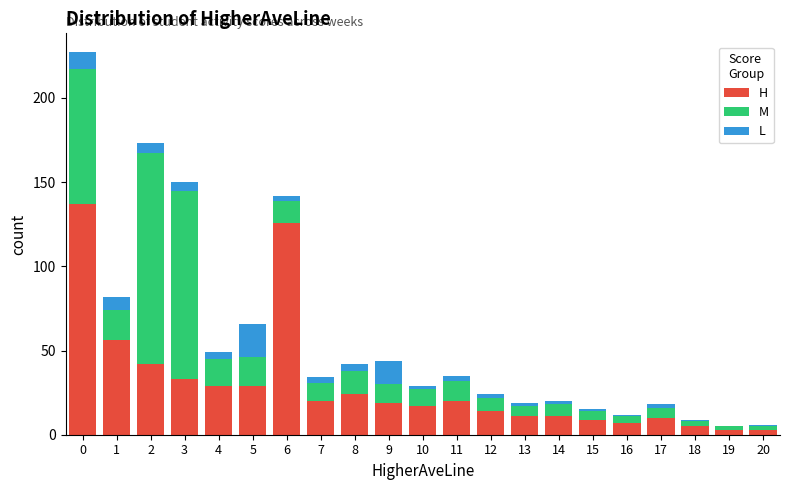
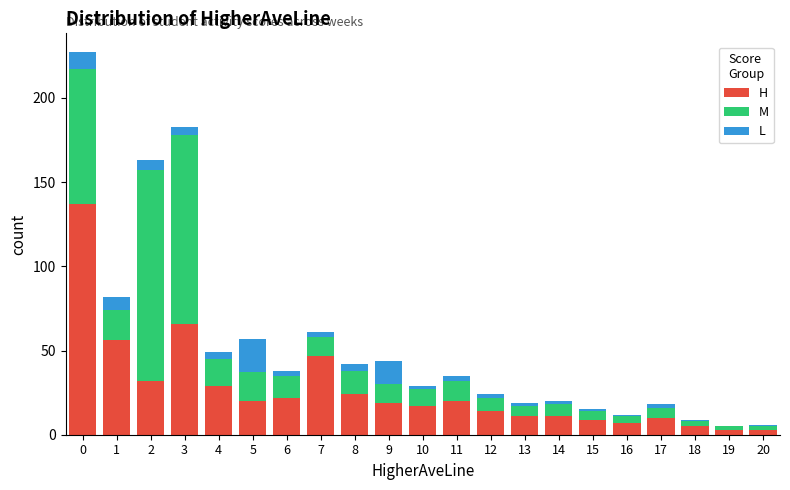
H, 2: 42 -> 32
H, 3: 33 -> 66
H, 5: 29 -> 20
H, 6: 126 -> 22
H, 7: 20 -> 47
